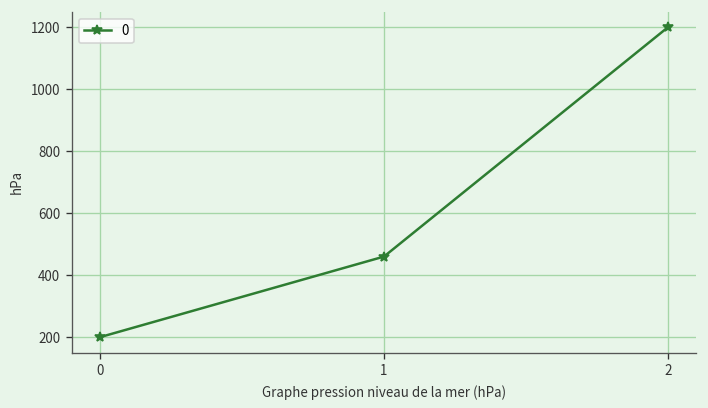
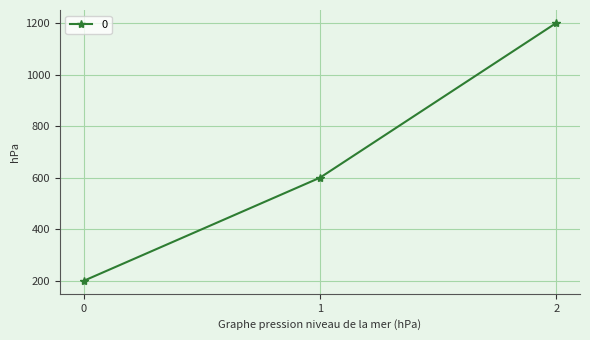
1: 460 -> 600
